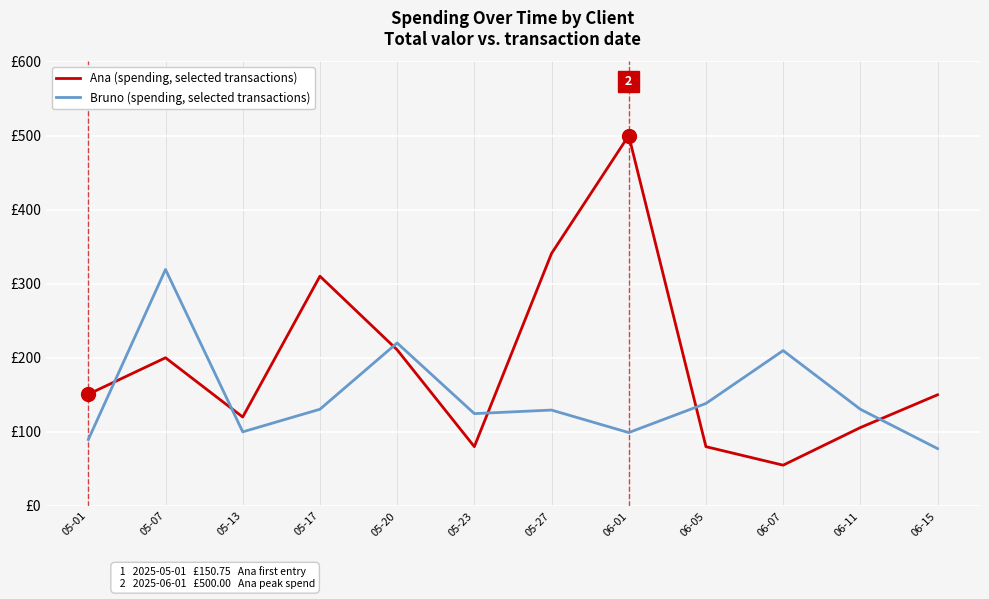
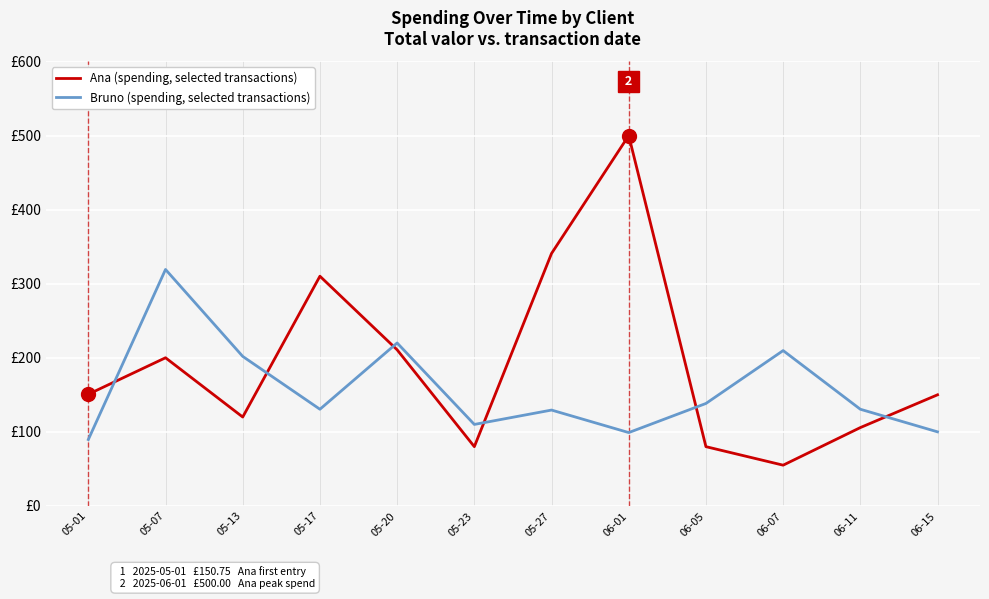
Bruno (spending, selected transactions), 05-13: £100 -> £200
Bruno (spending, selected transactions), 05-23: £120 -> £110
Bruno (spending, selected transactions), 06-15: £80 -> £100
